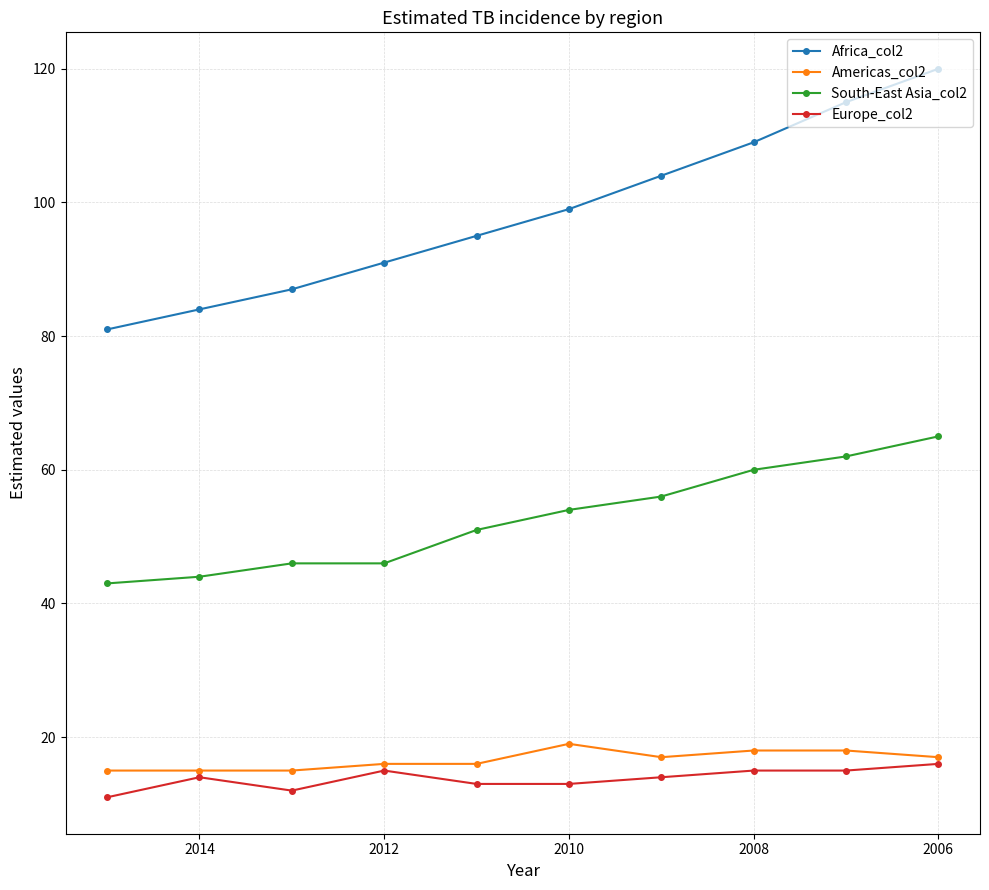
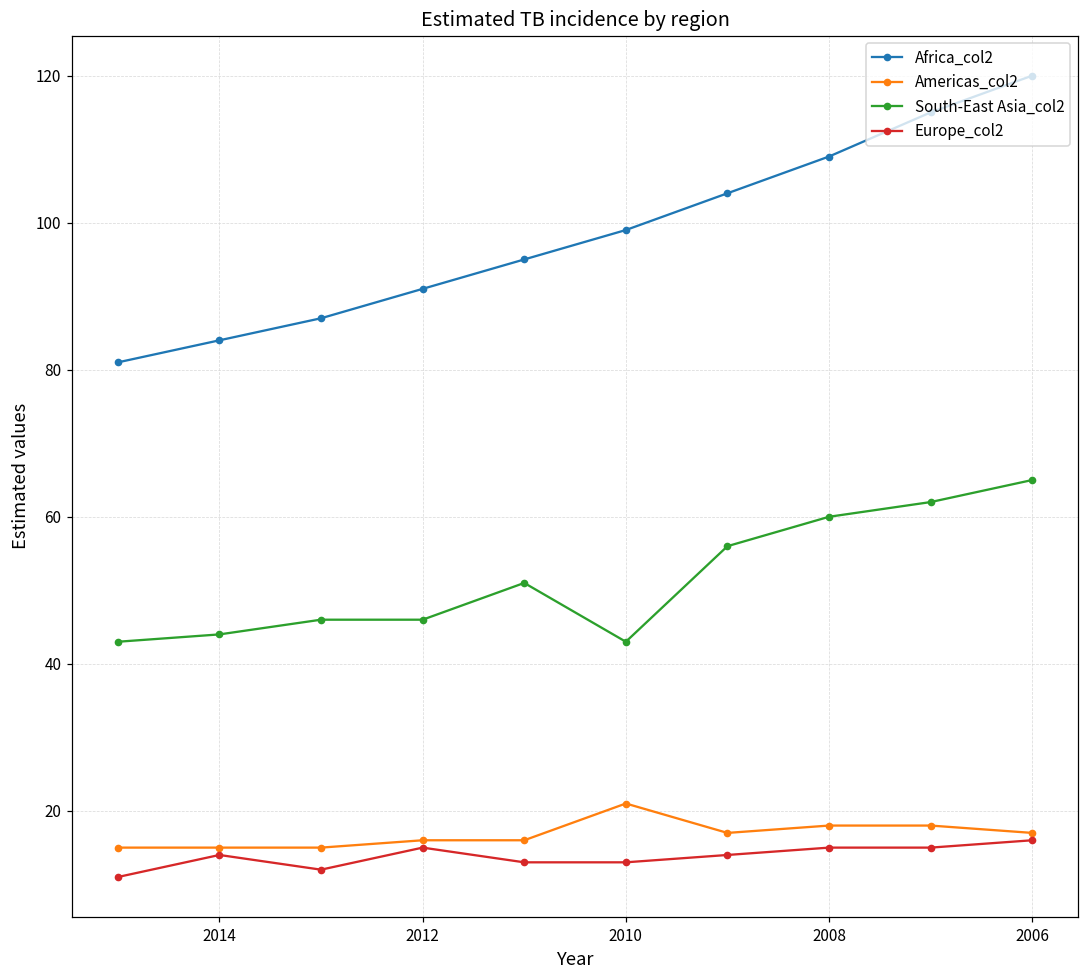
Americas_col2, 2010: 19 -> 21
South-East Asia_col2, 2010: 54 -> 43
